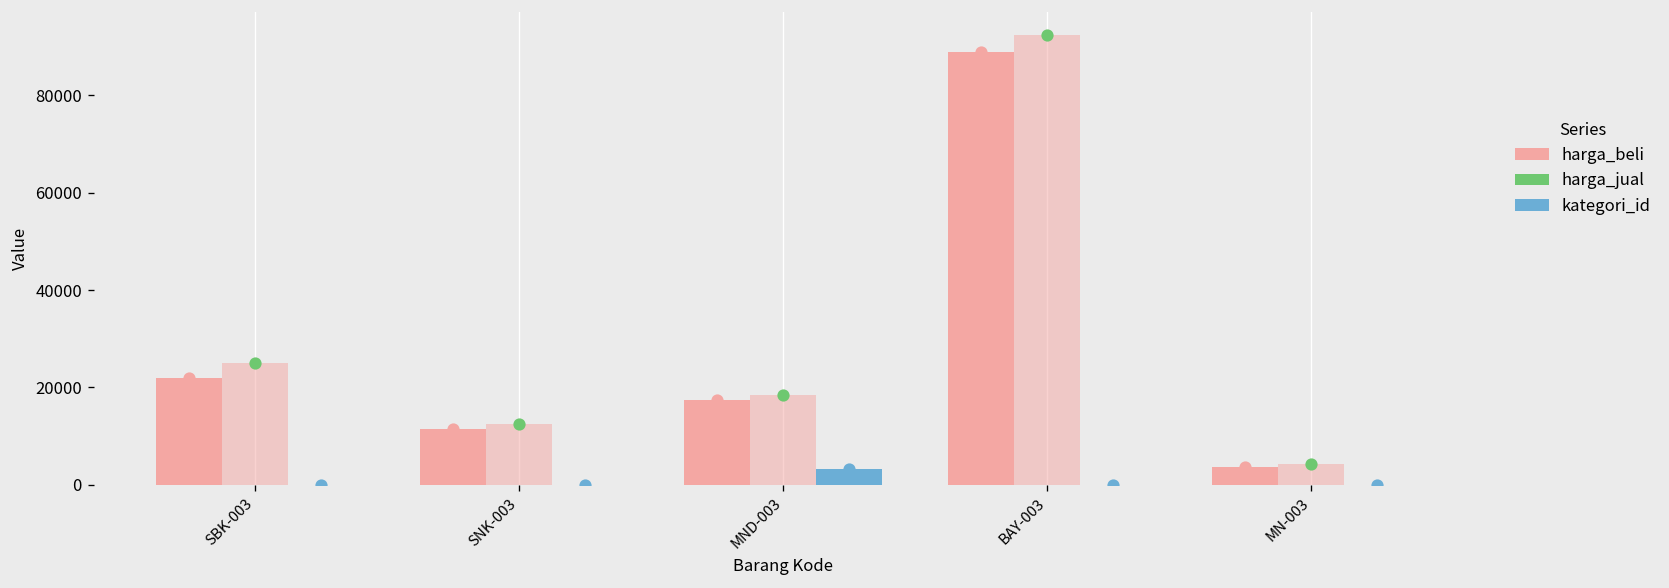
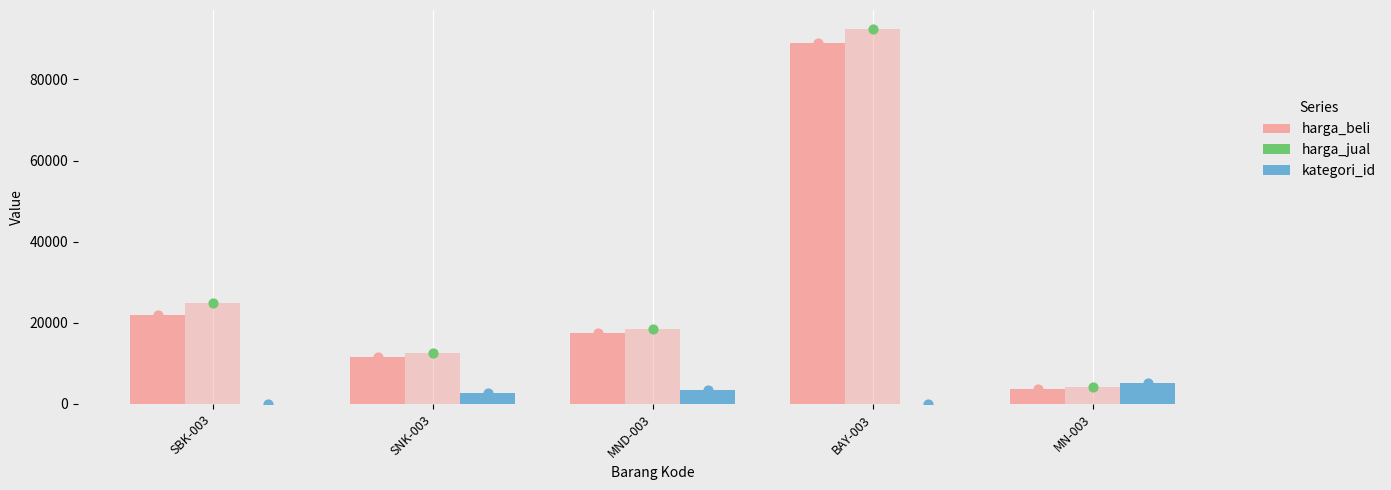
kategori_id, SNK-003: 0 -> 3000
kategori_id, MN-003: 0 -> 5000
